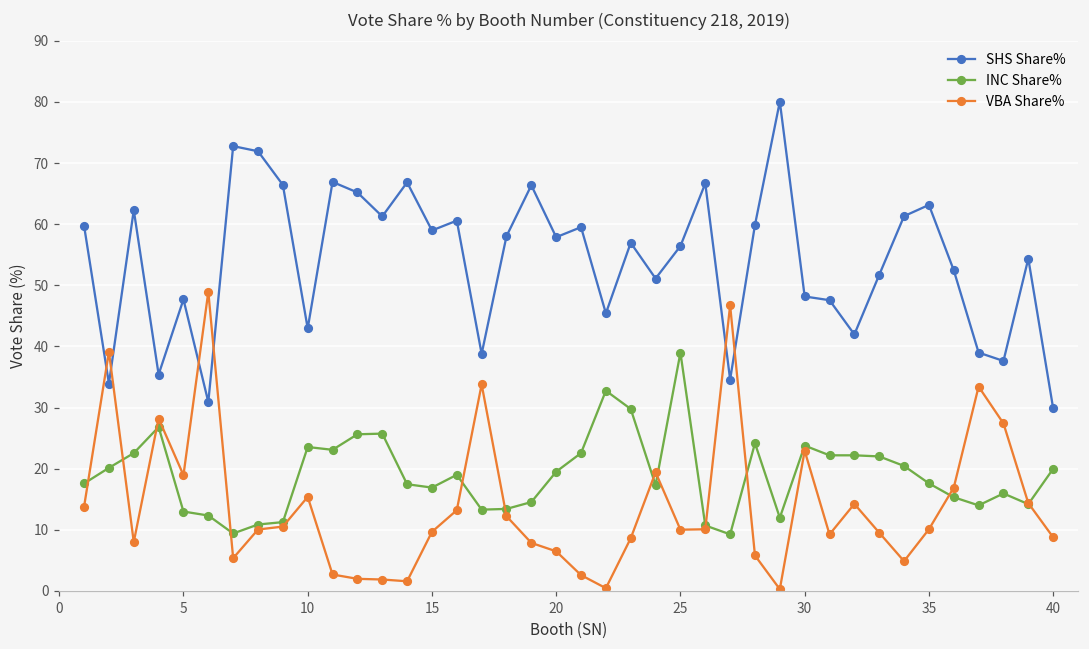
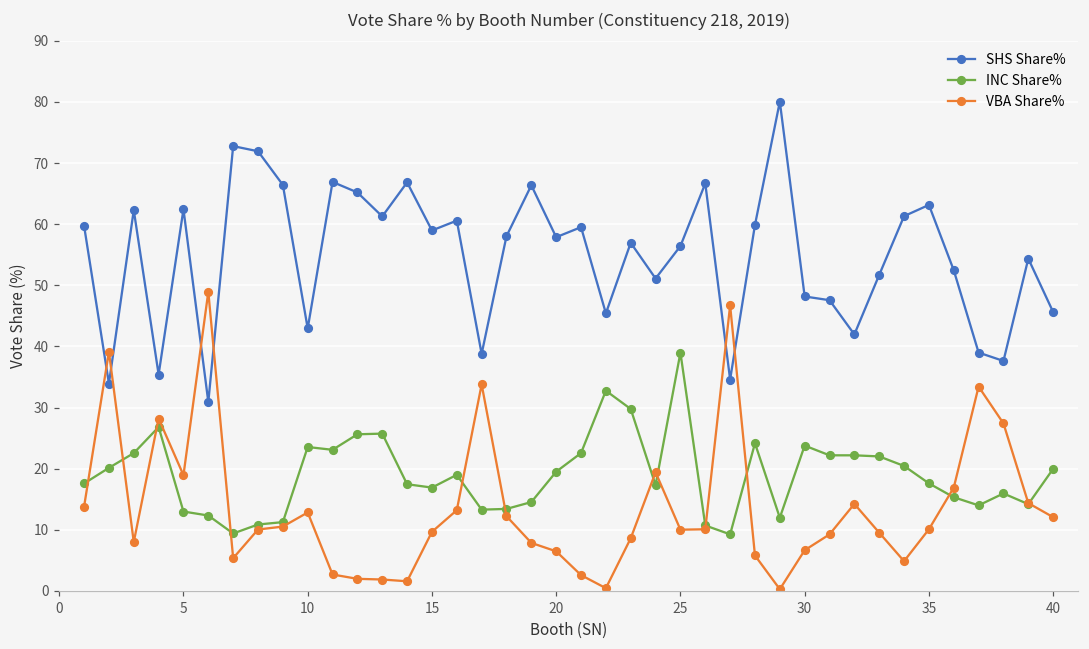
SHS Share%, 5: 48 -> 62
VBA Share%, 10: 15 -> 13
VBA Share%, 30: 23 -> 7
SHS Share%, 40: 30 -> 46
VBA Share%, 40: 9 -> 12
